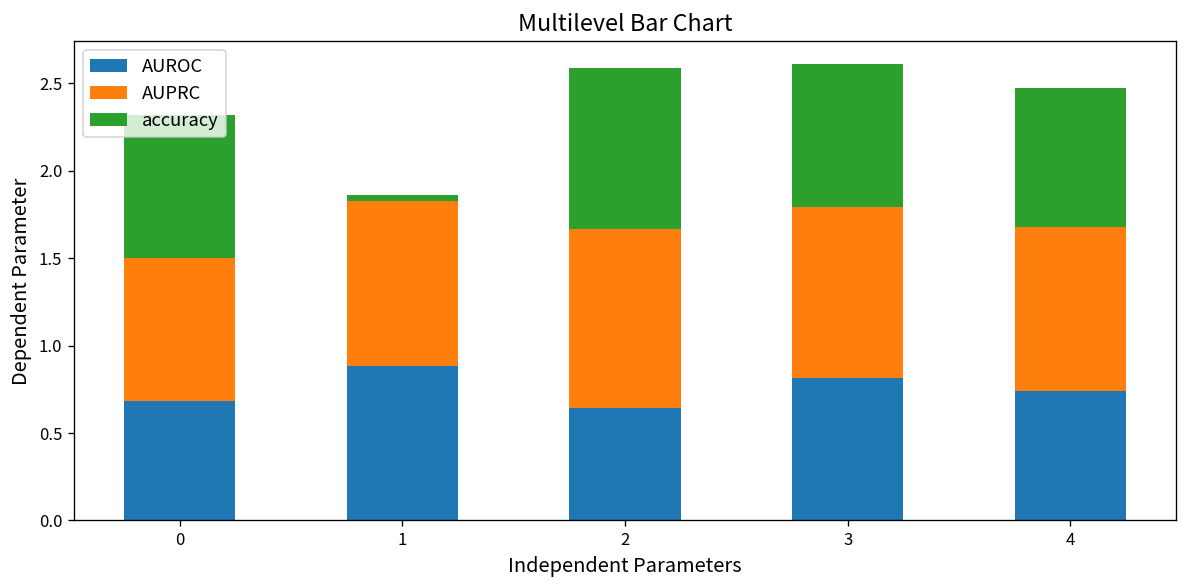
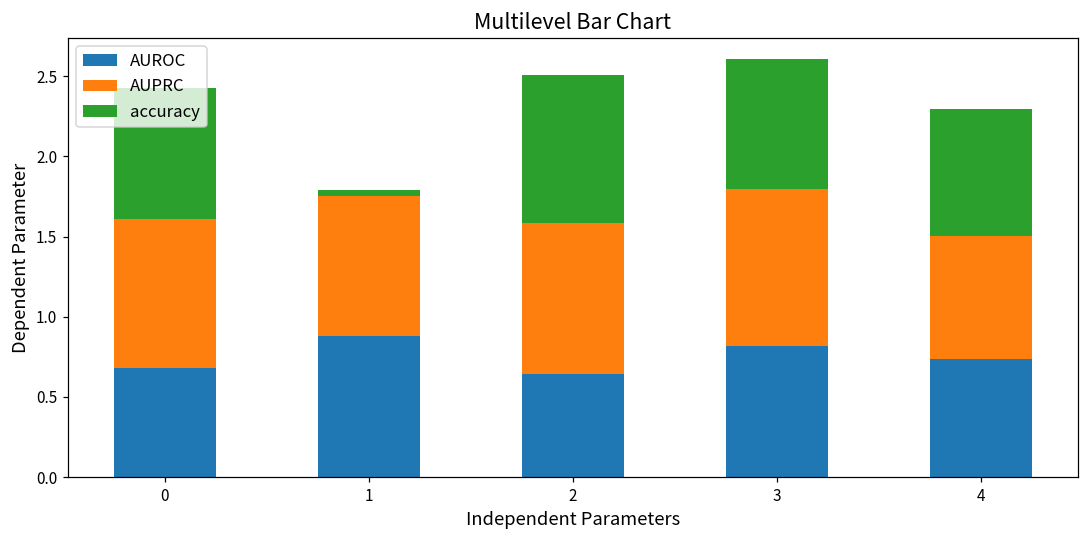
AUPRC, 0: 0.82 -> 0.93
AUPRC, 1: 0.94 -> 0.87
AUPRC, 2: 1.02 -> 0.94
AUPRC, 4: 0.94 -> 0.76
